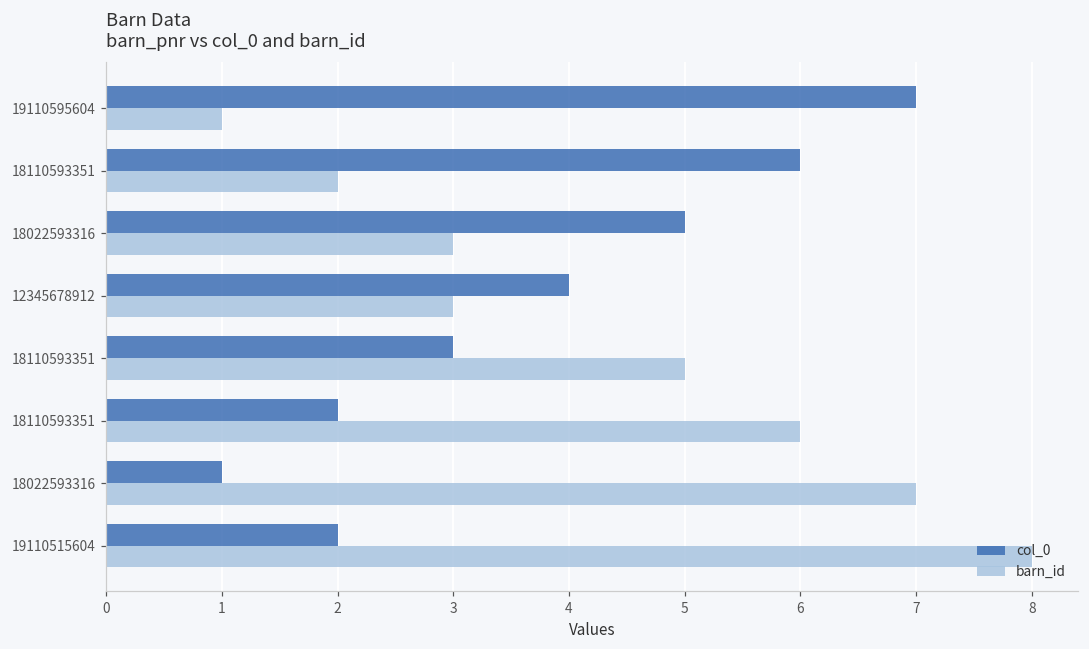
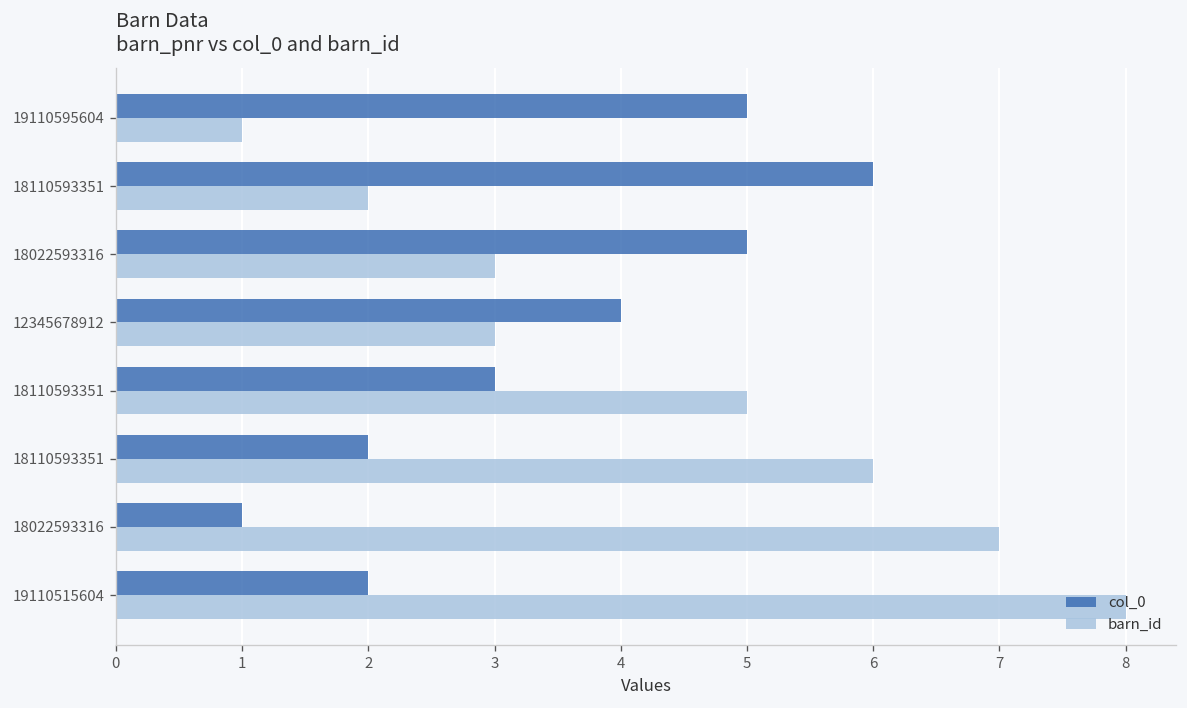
col_0, 19110595604: 7 -> 5
